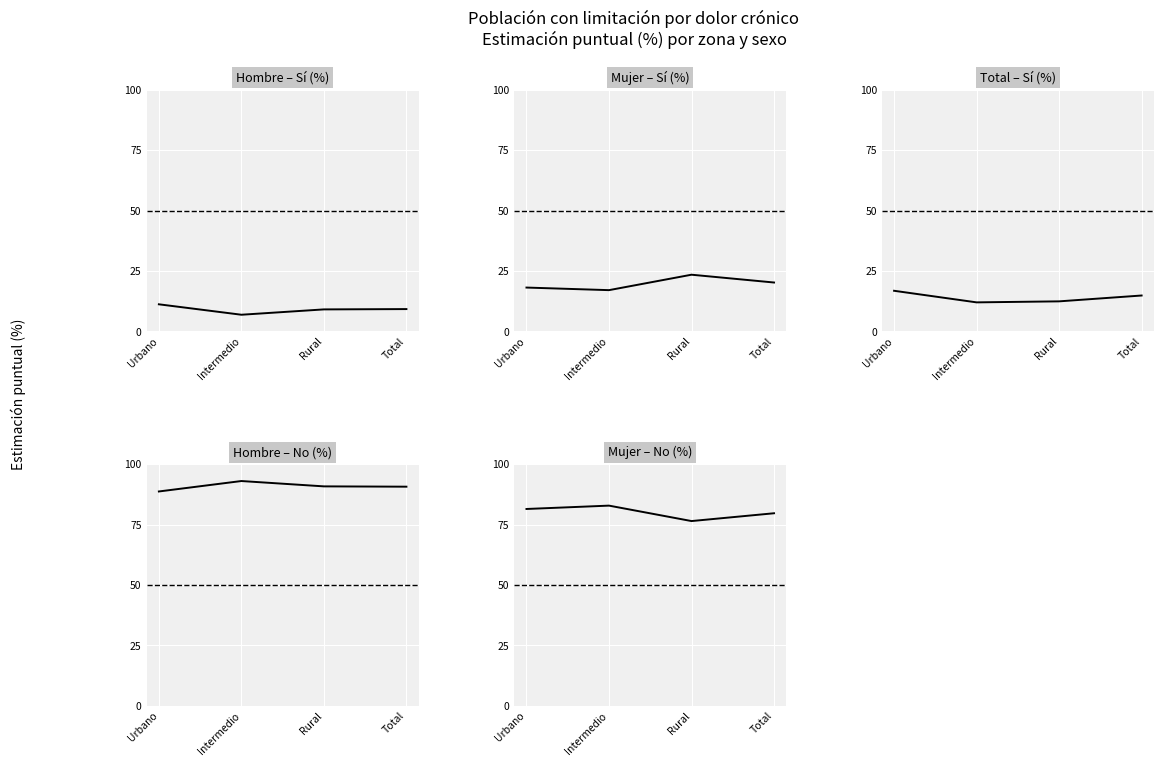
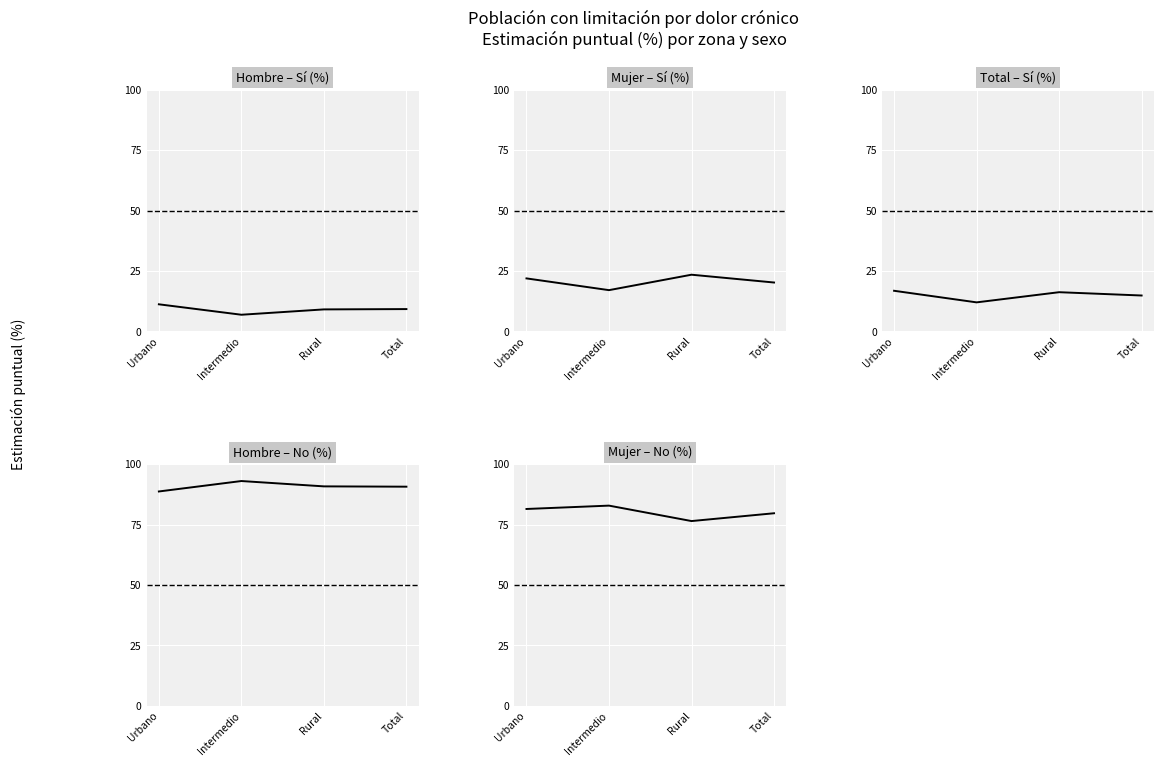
Mujer – Sí (%), Urbano: 18 -> 22
Total – Sí (%), Rural: 12 -> 16
